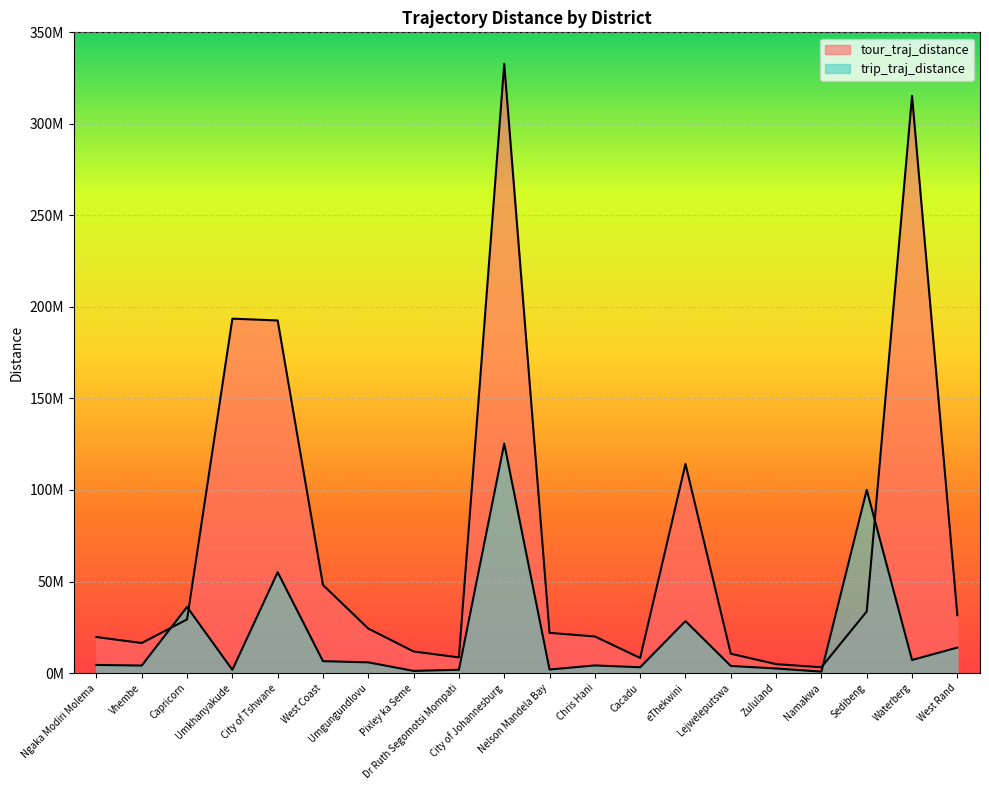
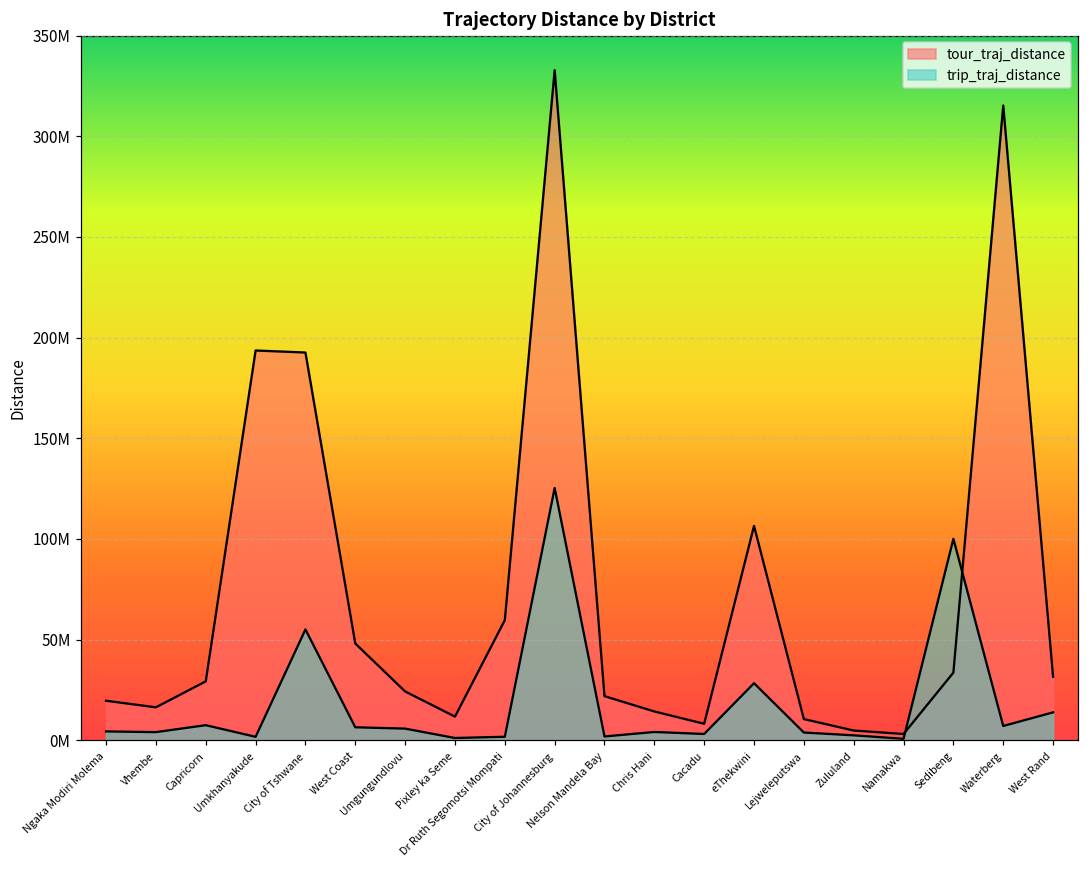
trip_traj_distance, Capricorn: 36000000 -> 8000000
tour_traj_distance, Dr Ruth Segomotsi Mompati: 9000000 -> 60000000
tour_traj_distance, Chris Hani: 20000000 -> 14000000
tour_traj_distance, eThekwini: 114000000 -> 107000000
